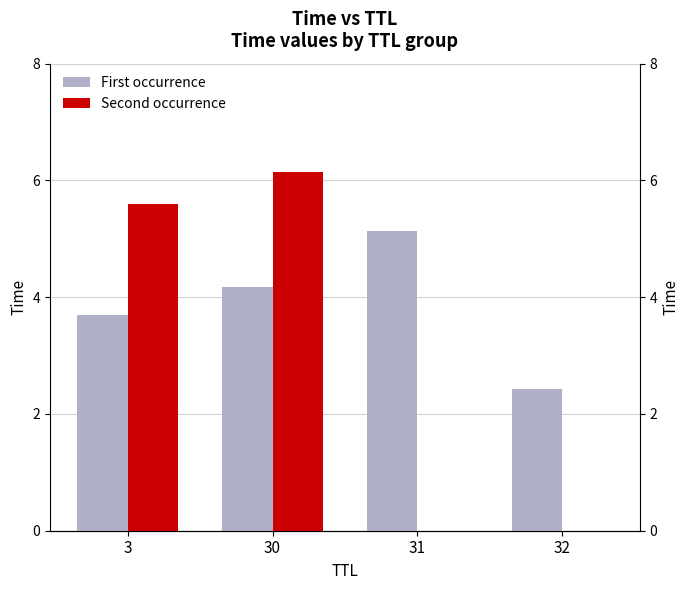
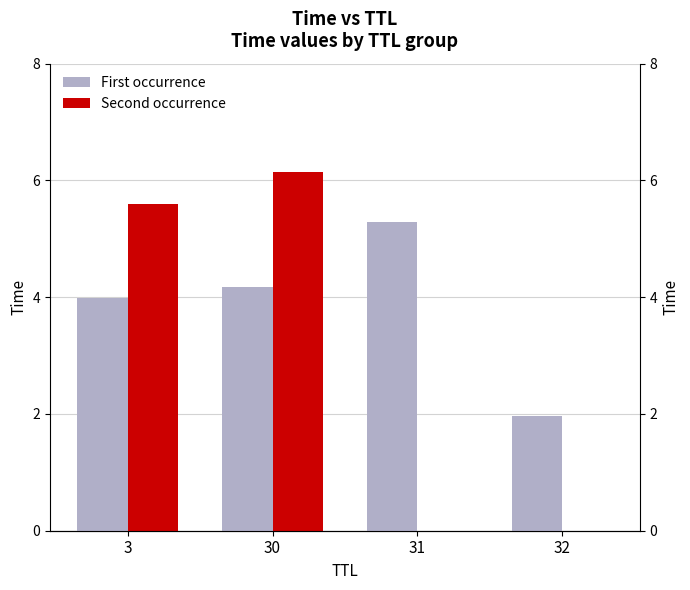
First occurrence, 3: 3.7 -> 4.0
First occurrence, 31: 5.1 -> 5.3
First occurrence, 32: 2.4 -> 2.0
